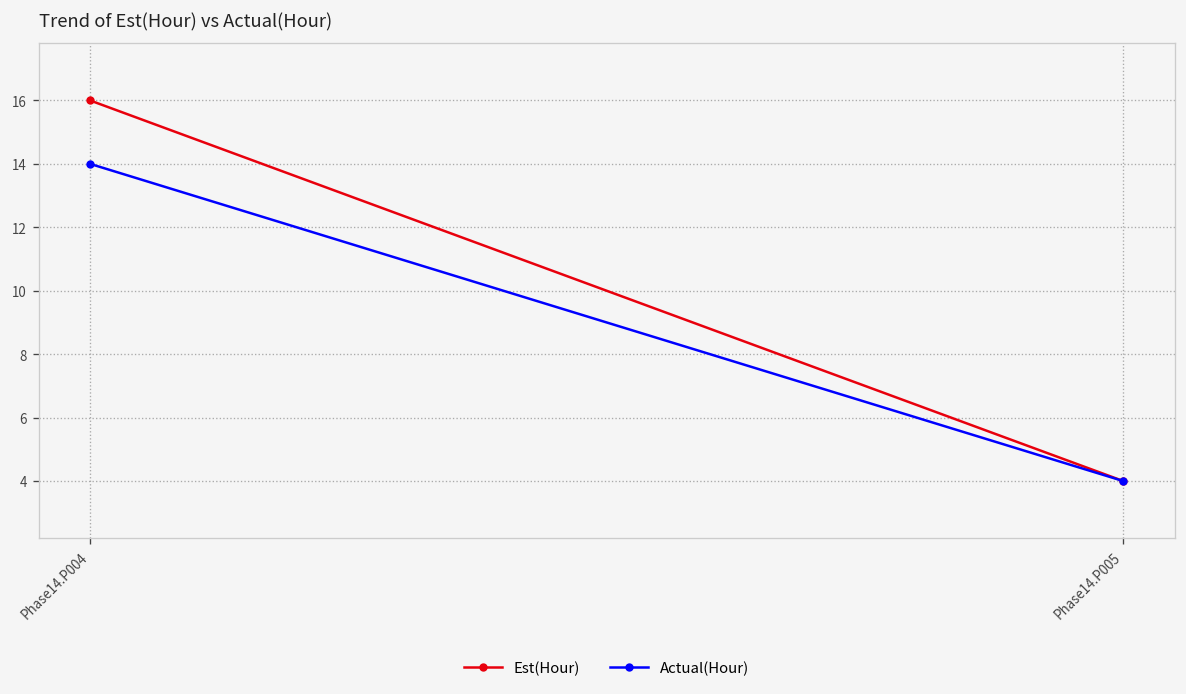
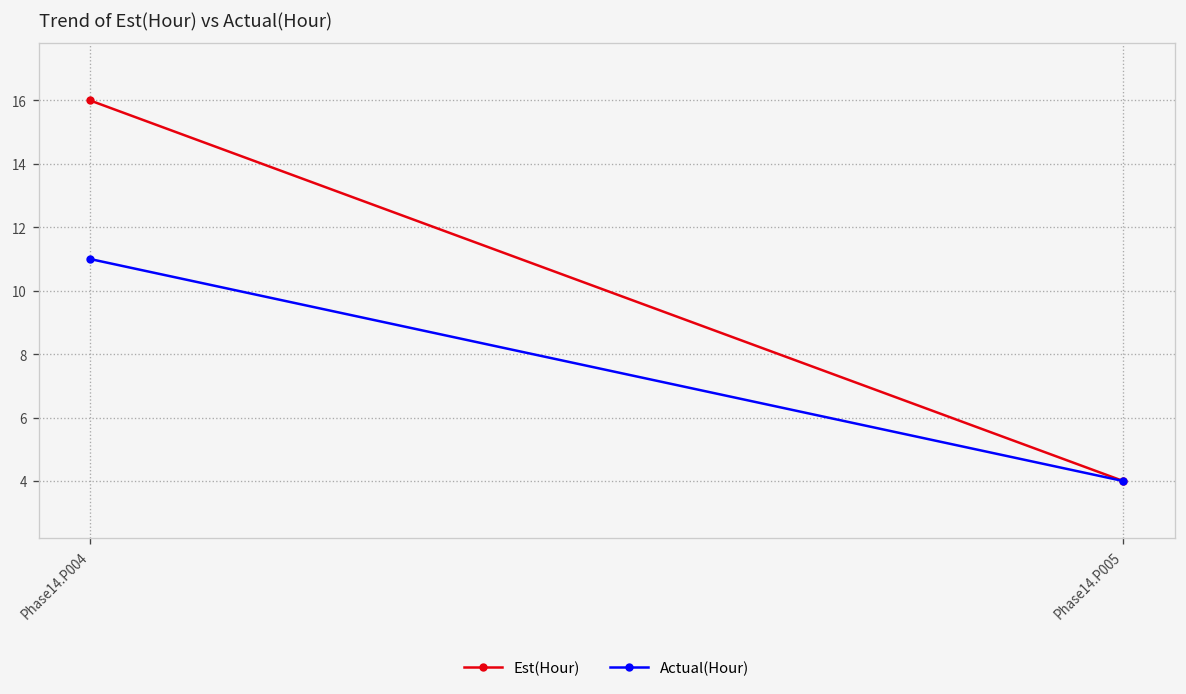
Actual(Hour), Phase14.P004: 14 -> 11
